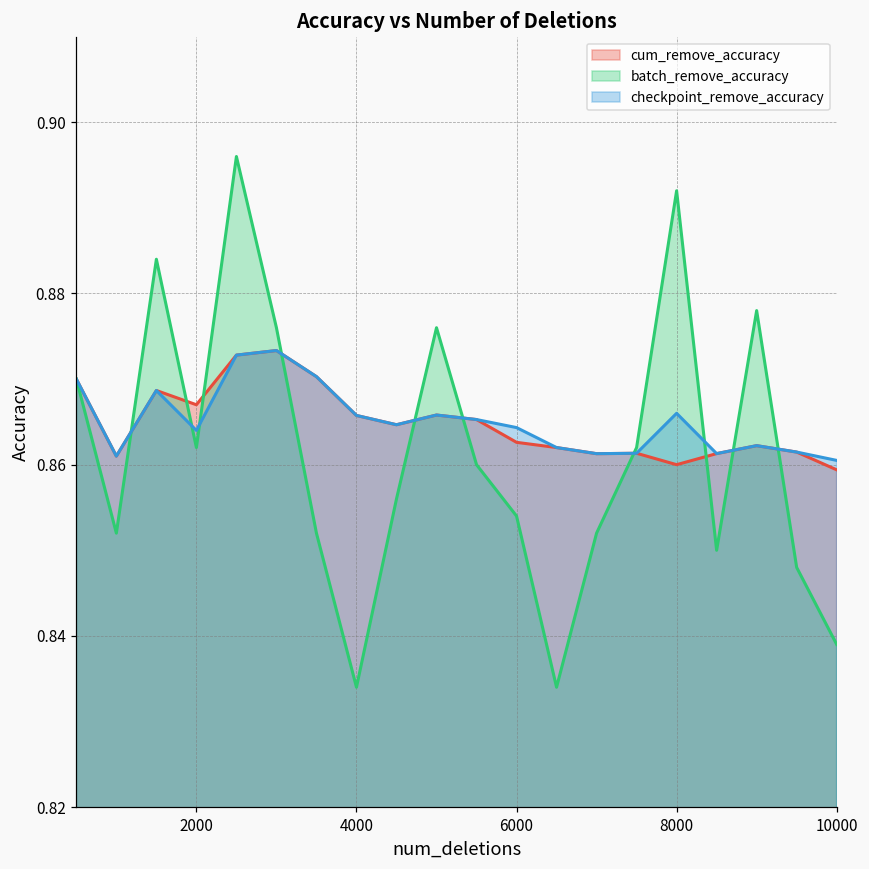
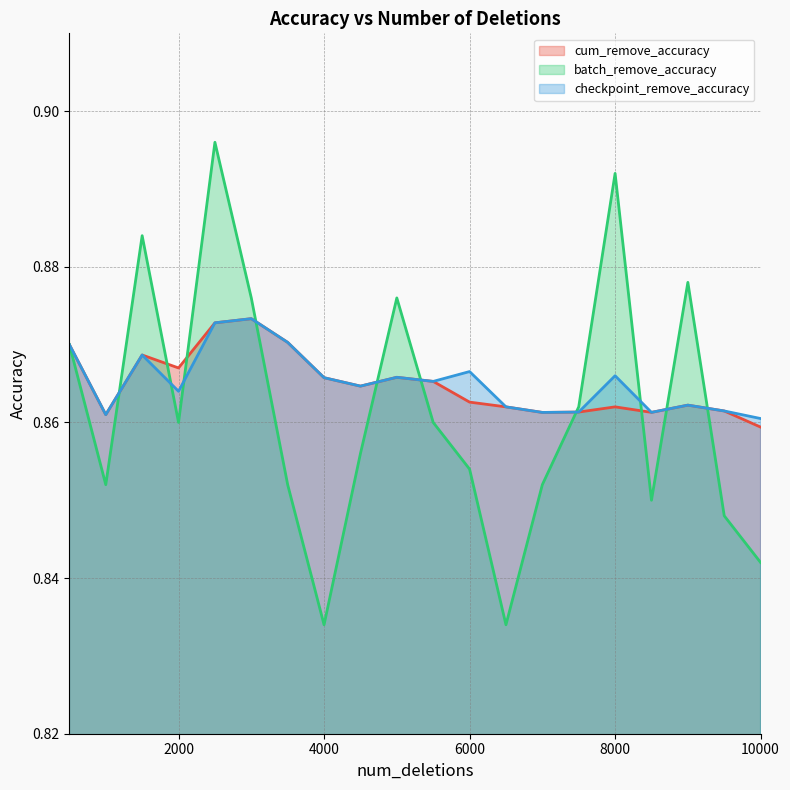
batch_remove_accuracy, 2000: 0.862 -> 0.860
checkpoint_remove_accuracy, 6000: 0.864 -> 0.867
cum_remove_accuracy, 8000: 0.860 -> 0.862
batch_remove_accuracy, 10000: 0.839 -> 0.842
